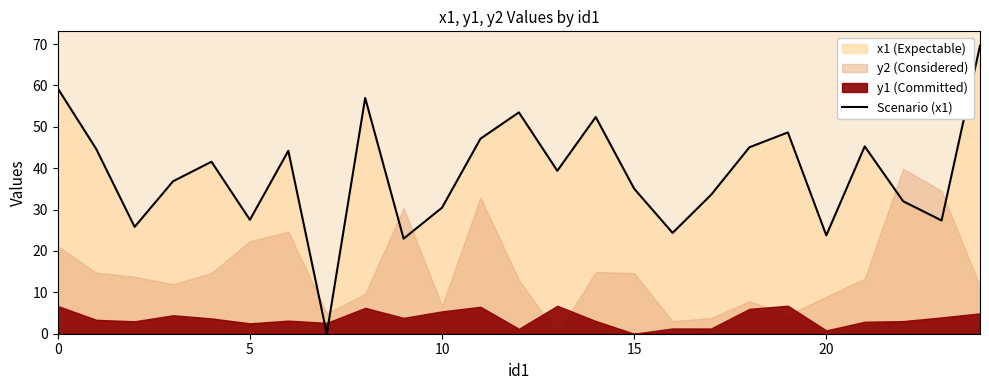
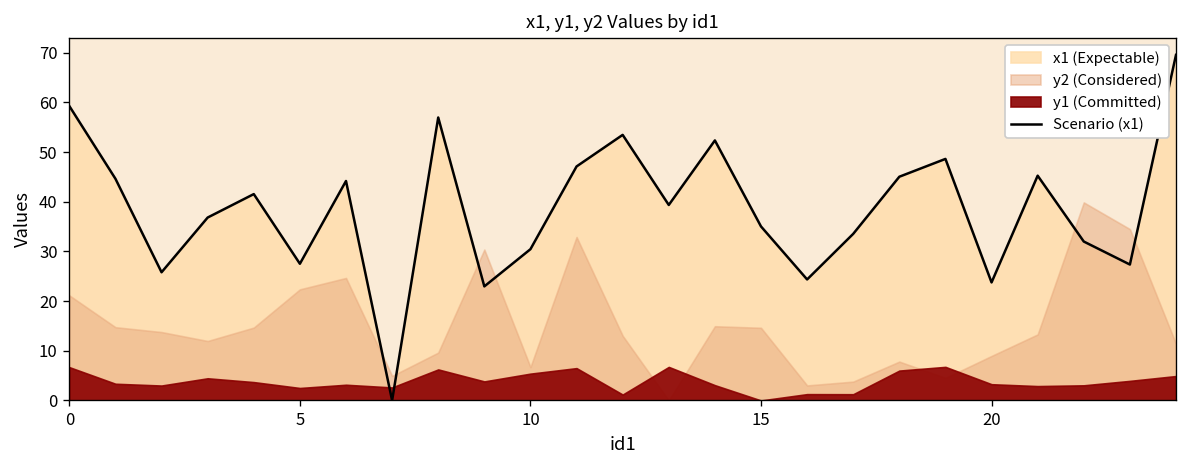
y1 (Committed), 20: 1 -> 3
